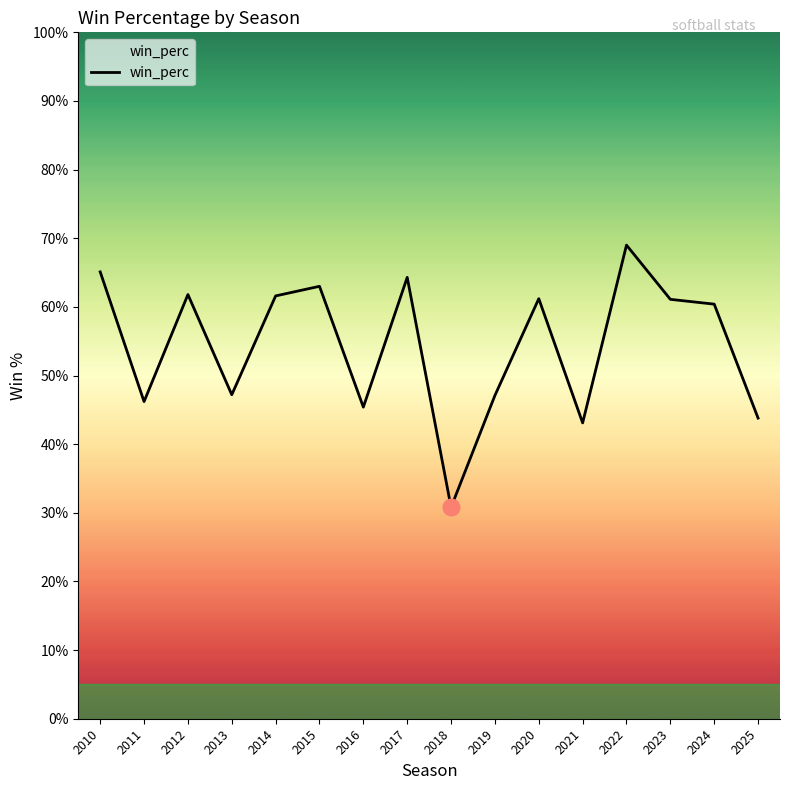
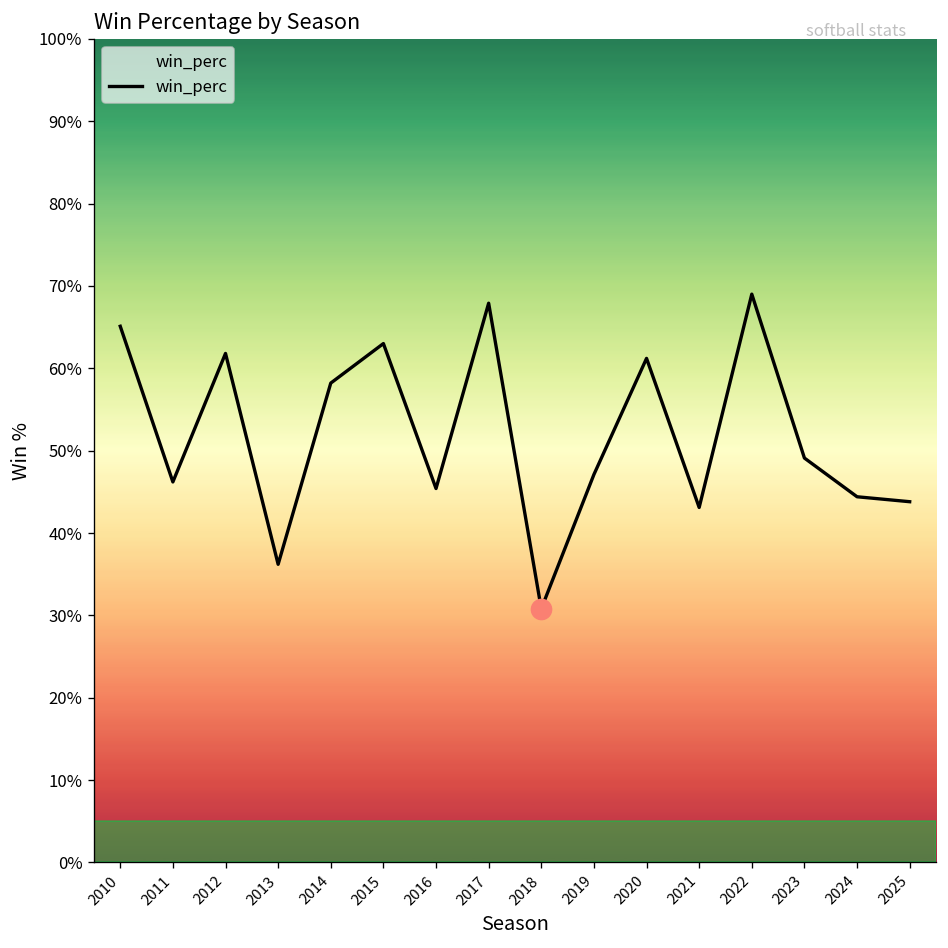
win_perc, 2013: 47% -> 36%
win_perc, 2014: 62% -> 58%
win_perc, 2017: 64% -> 68%
win_perc, 2023: 61% -> 49%
win_perc, 2024: 60% -> 44%
